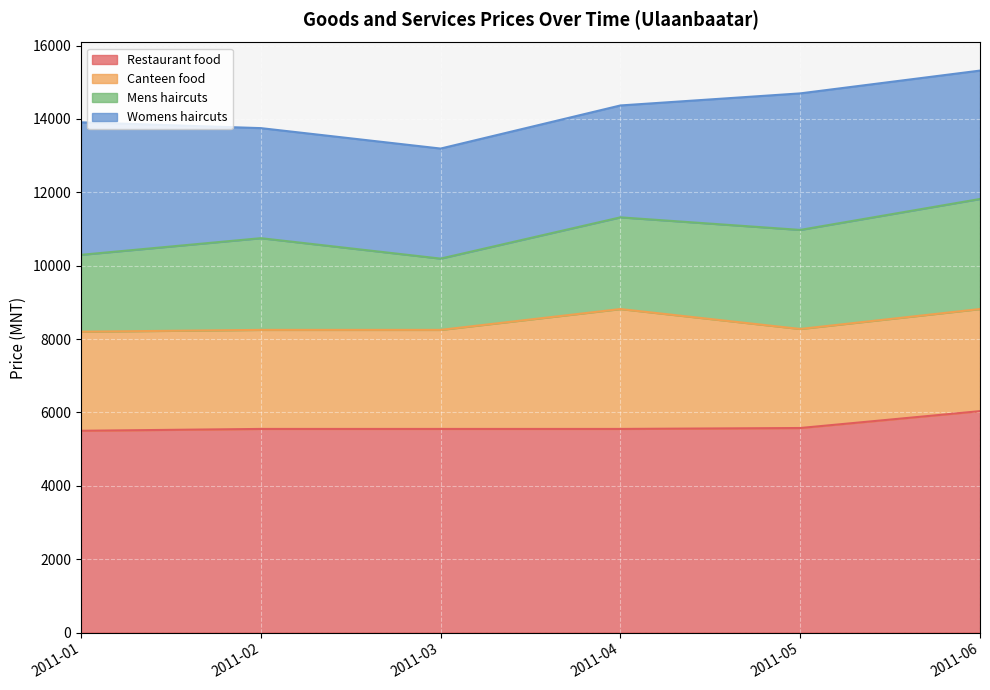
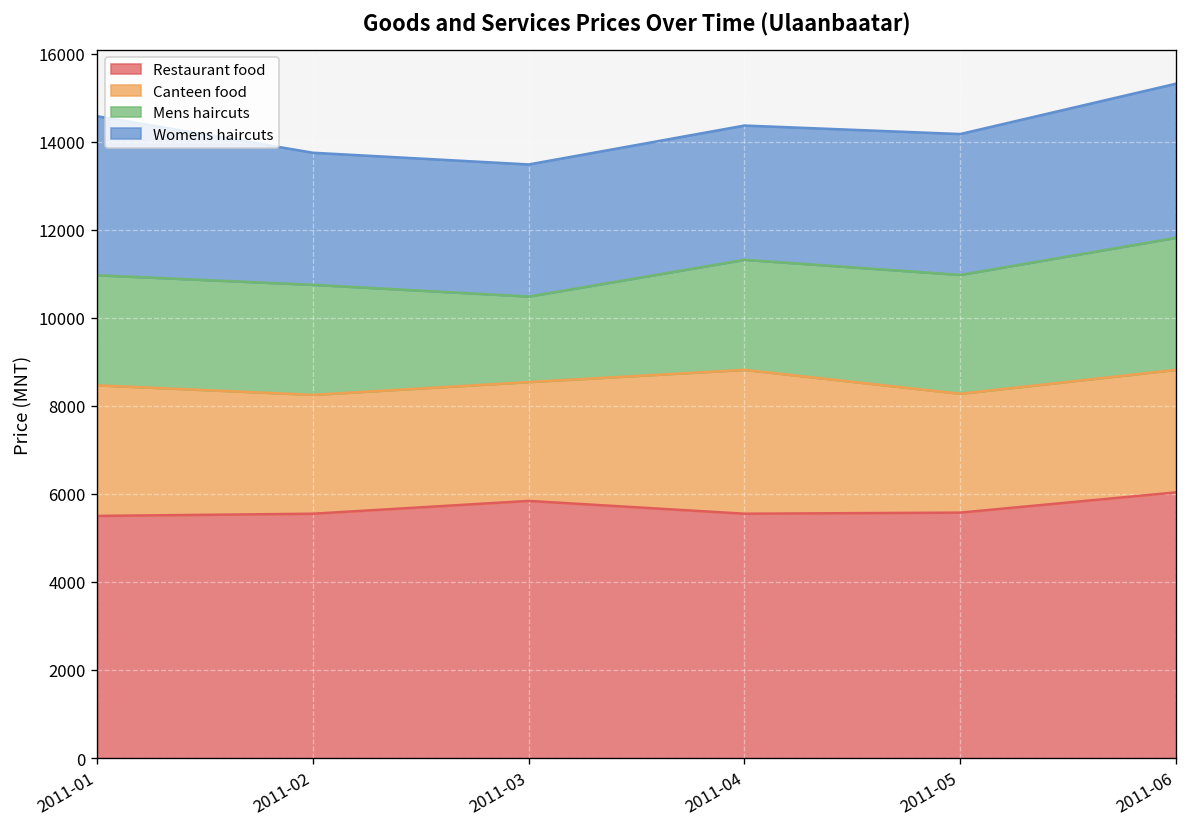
Canteen food, 2011-01: 2700 -> 3000
Mens haircuts, 2011-01: 2100 -> 2500
Restaurant food, 2011-03: 5600 -> 5800
Womens haircuts, 2011-05: 3700 -> 3200
